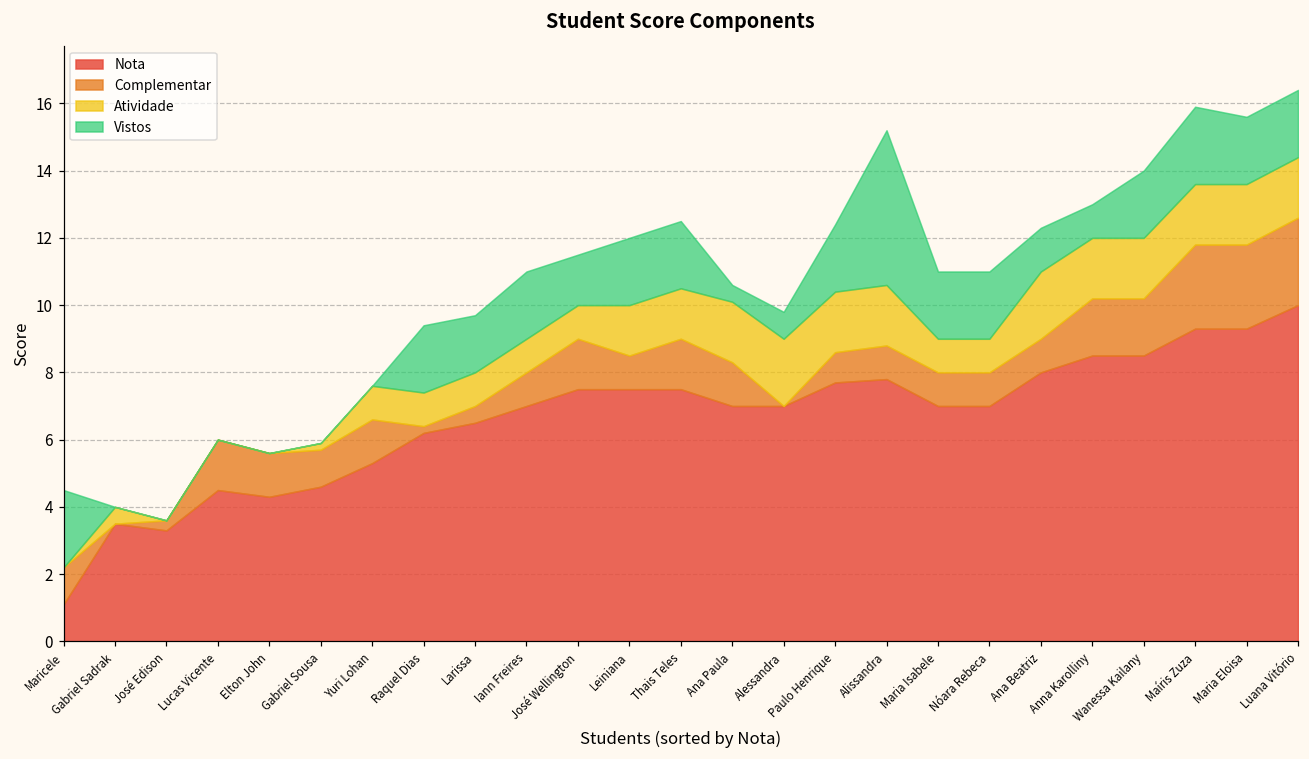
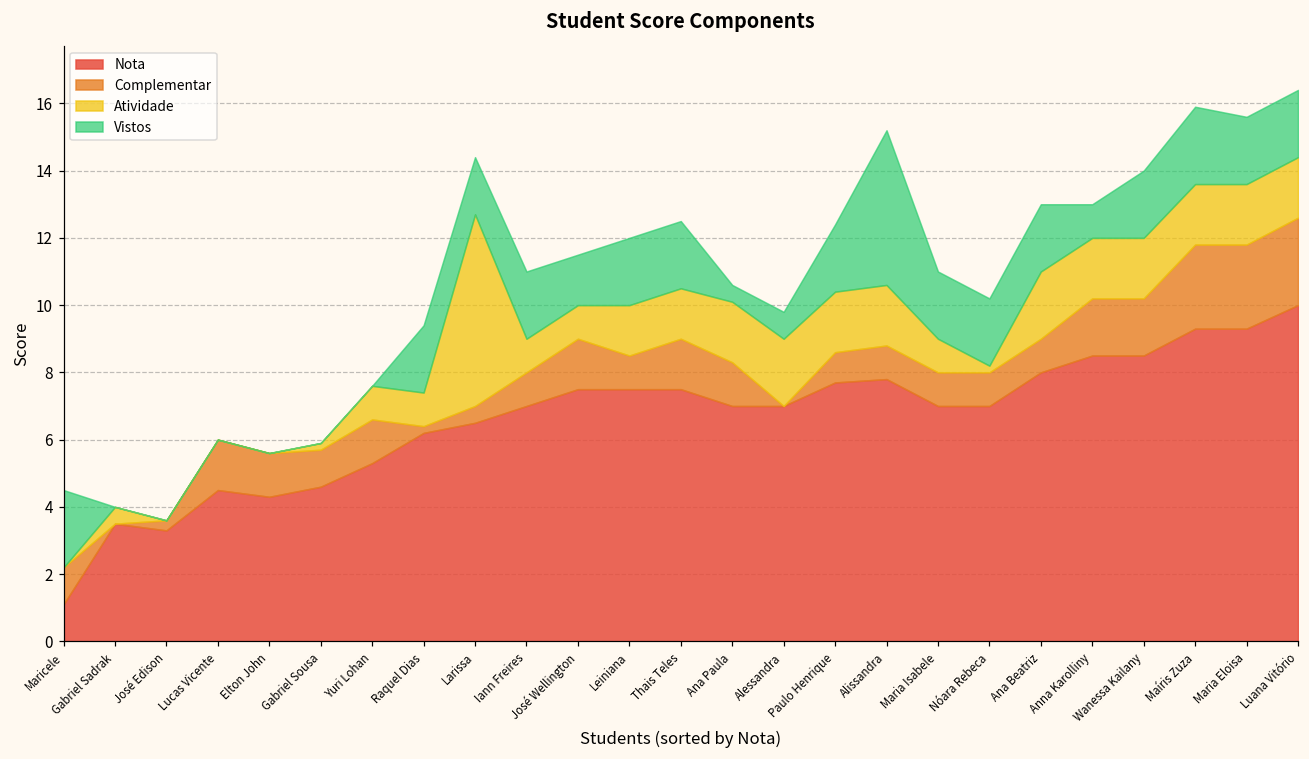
Atividade, Larissa: 1.0 -> 5.7
Atividade, Nóara Rebeca: 1.0 -> 0.2
Vistos, Ana Beatriz: 1.3 -> 2.0
